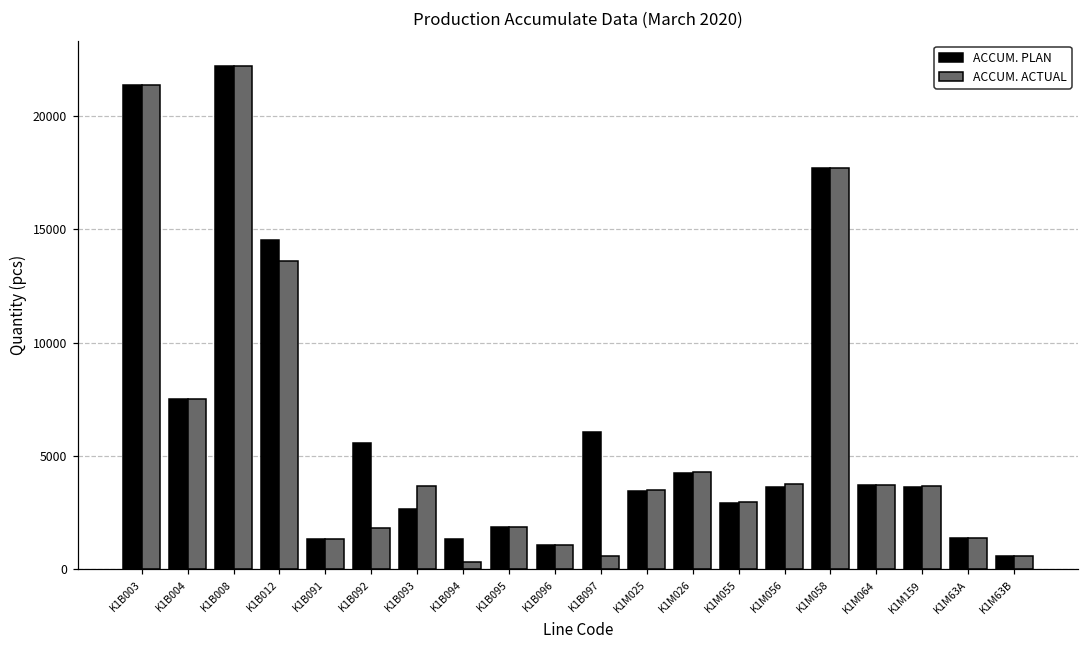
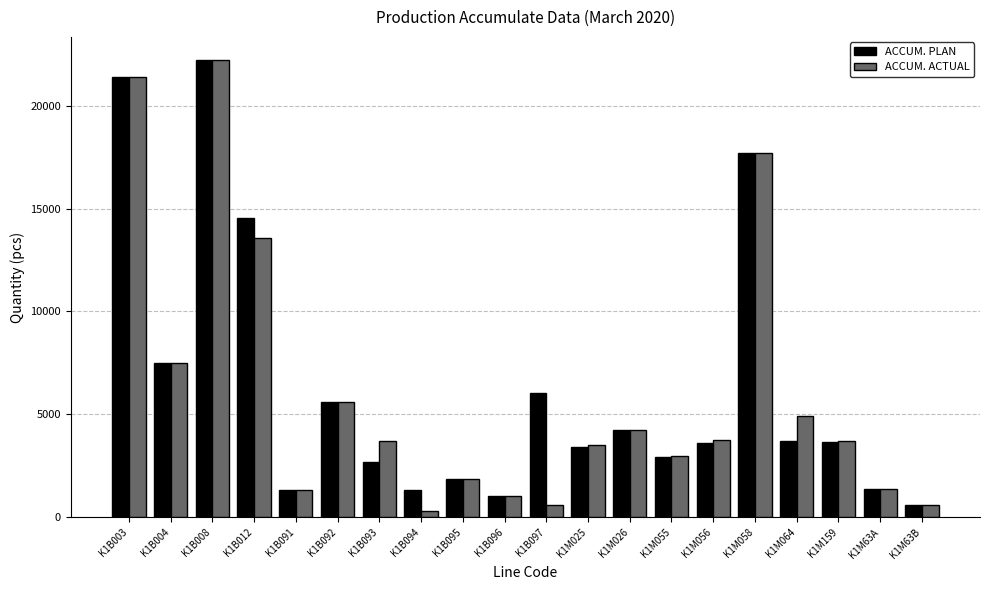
ACCUM. ACTUAL, K1B092: 1800 -> 5600
ACCUM. ACTUAL, K1M064: 3700 -> 4900
